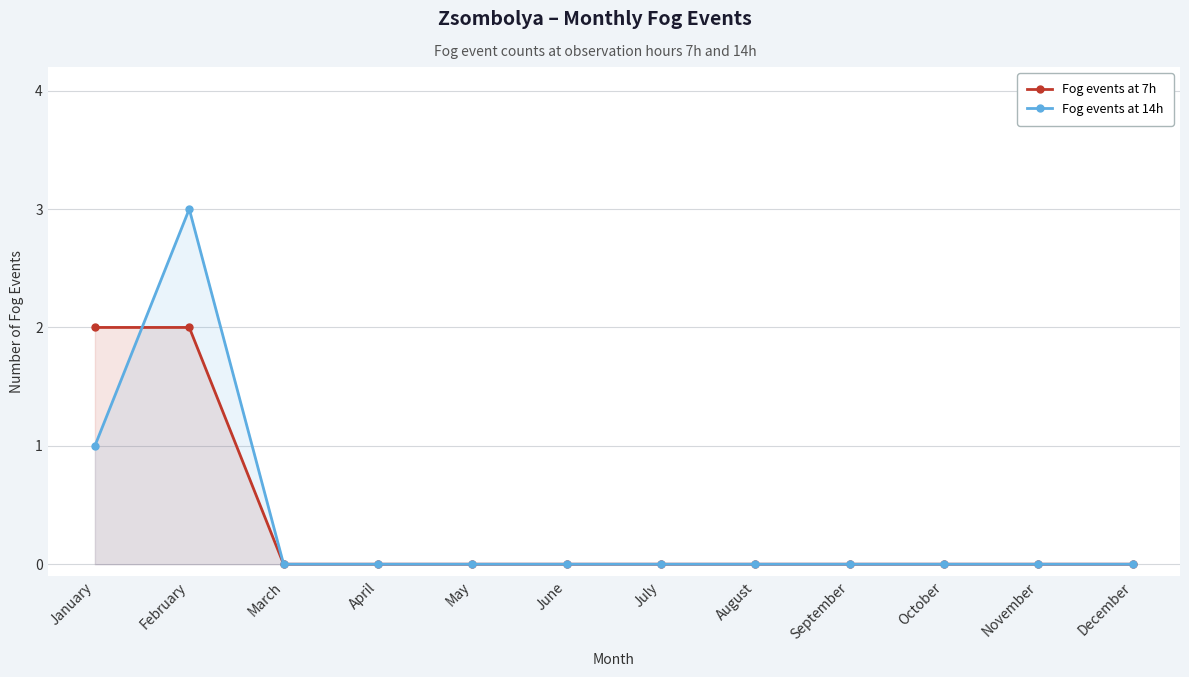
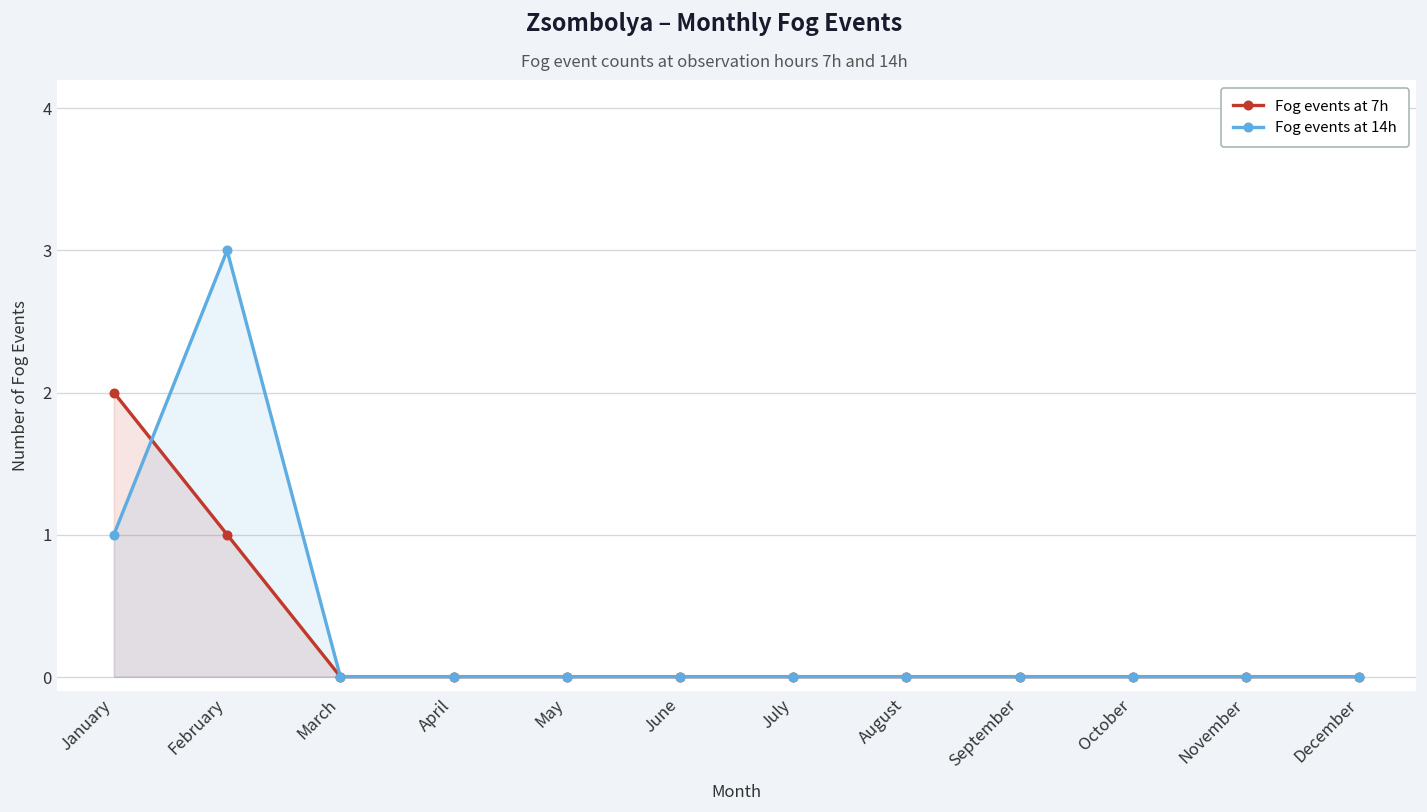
Fog events at 7h, February: 2 -> 1
